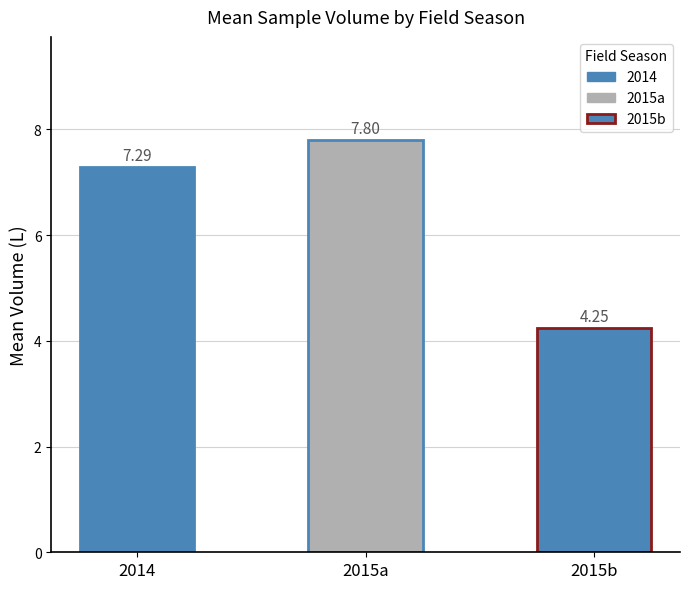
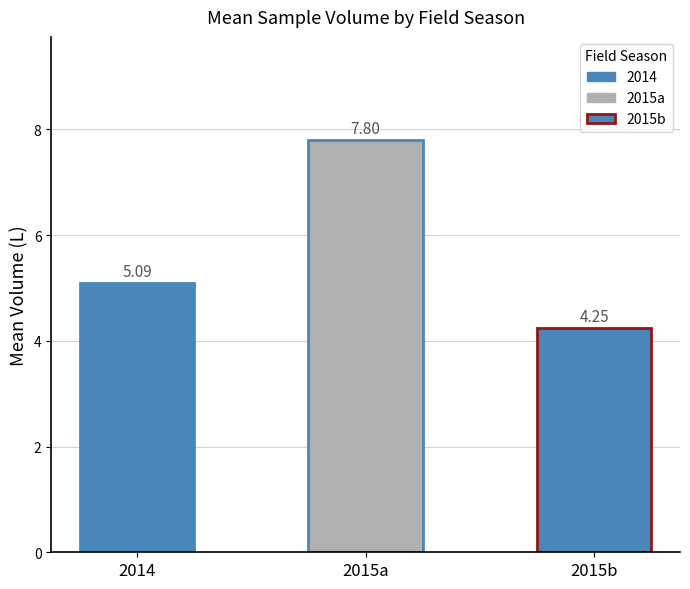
2014: 7.29 -> 5.09
